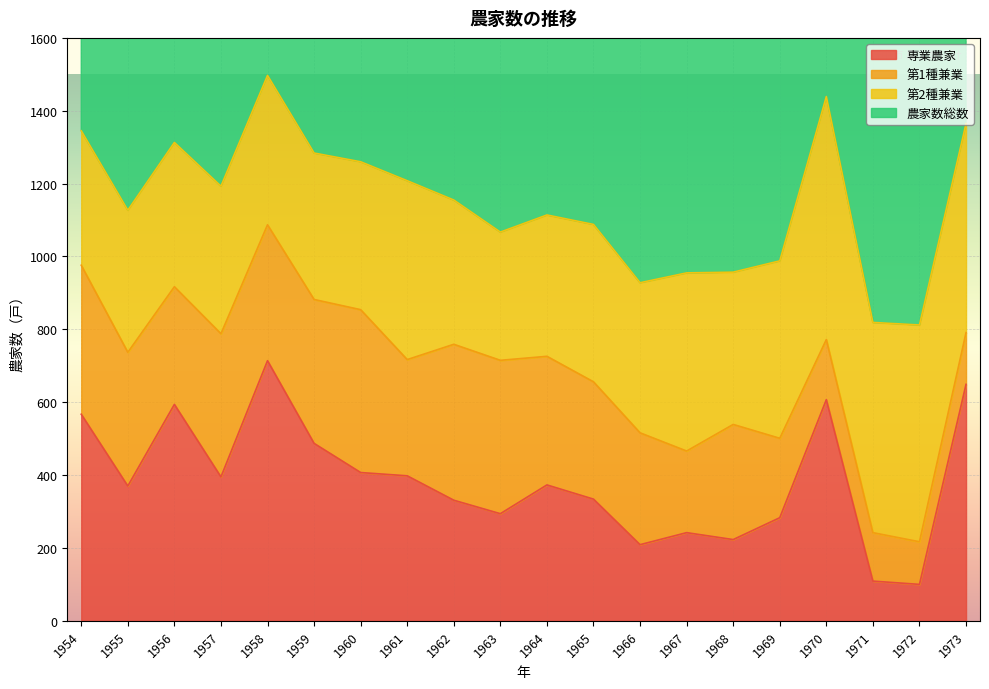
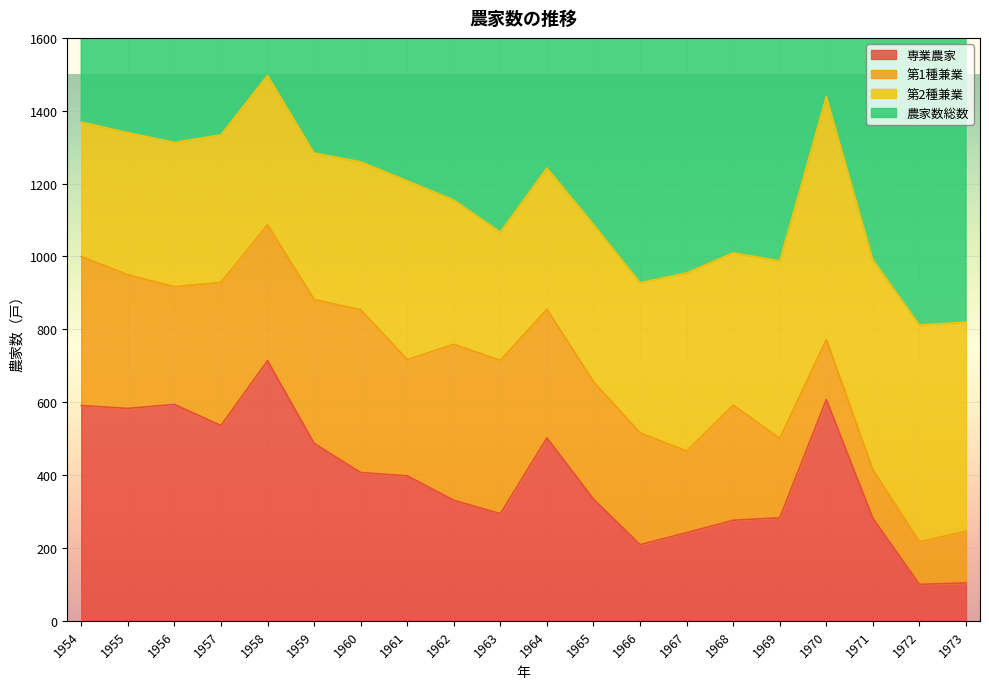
専業農家, 1954: 570 -> 590
専業農家, 1955: 370 -> 580
専業農家, 1957: 400 -> 540
専業農家, 1964: 370 -> 500
専業農家, 1968: 220 -> 280
専業農家, 1971: 110 -> 280
専業農家, 1973: 650 -> 100
